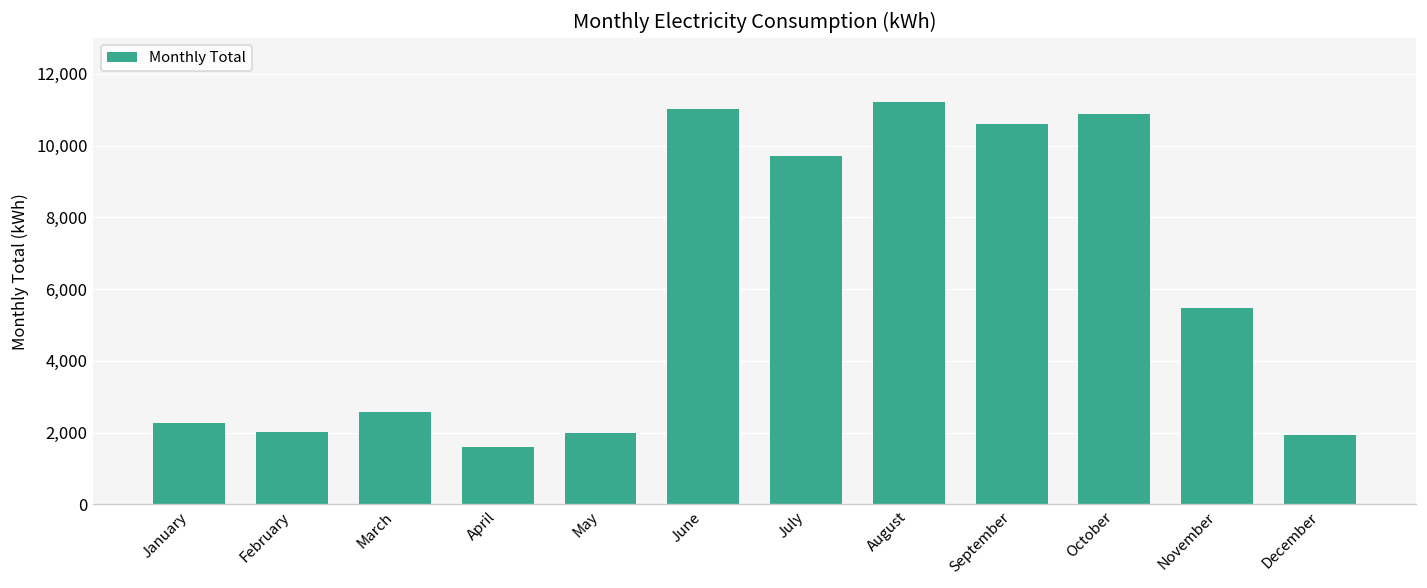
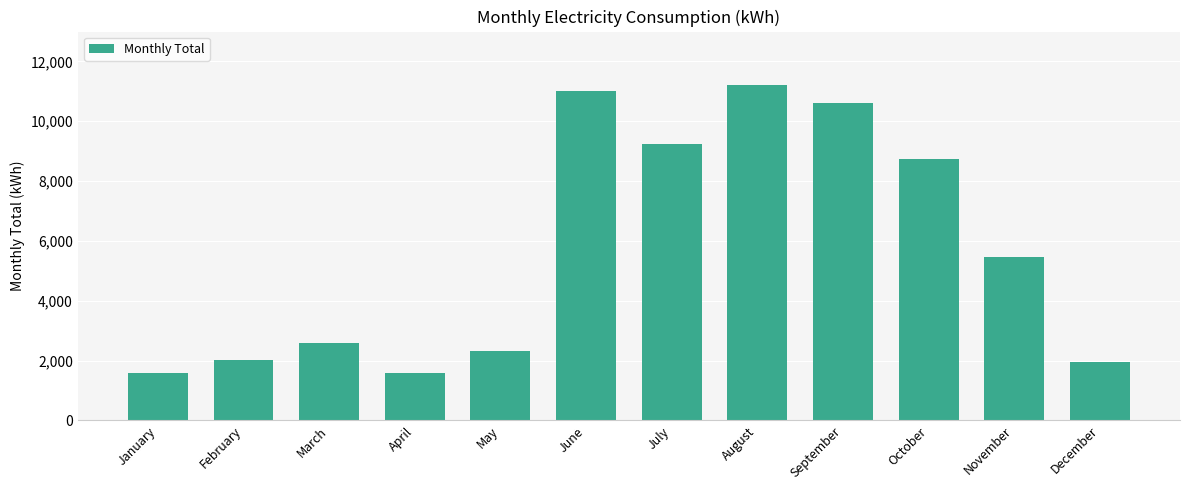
January: 2,300 -> 1,600
May: 2,000 -> 2,300
July: 9,700 -> 9,200
October: 10,900 -> 8,700
